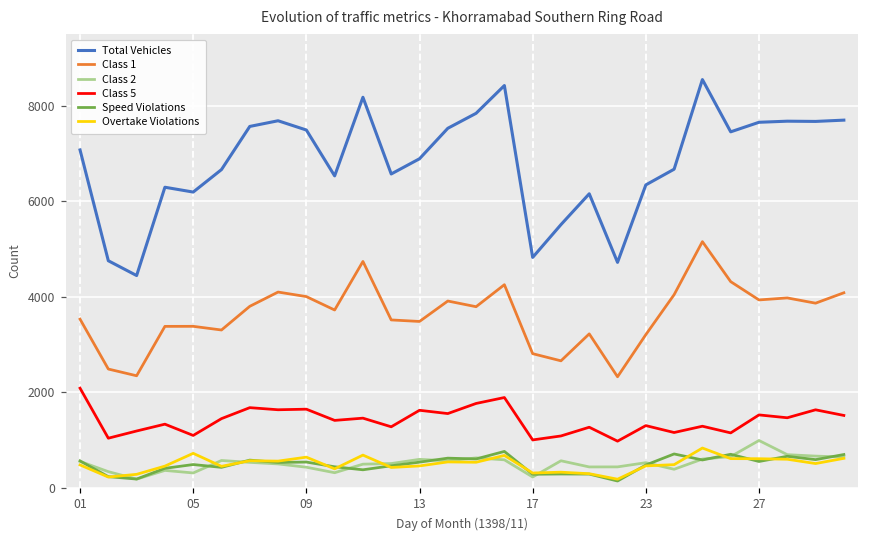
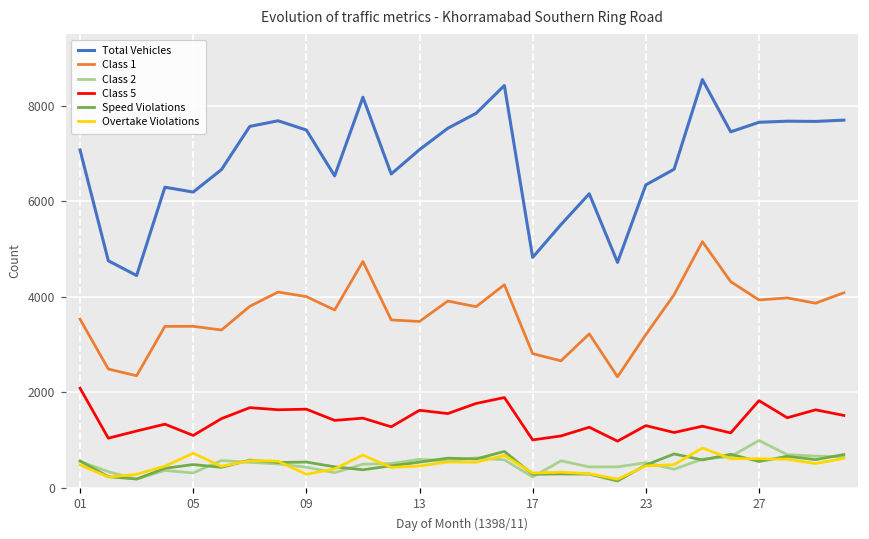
Overtake Violations, 09: 600 -> 300
Total Vehicles, 13: 6900 -> 7100
Class 5, 27: 1500 -> 1800
